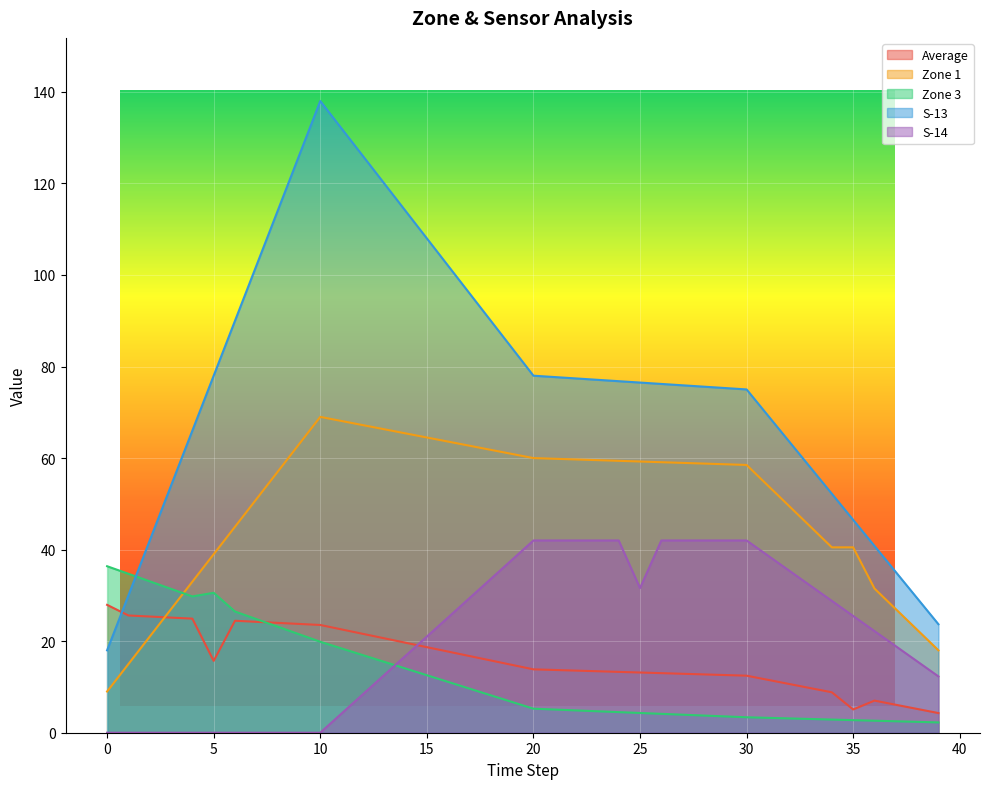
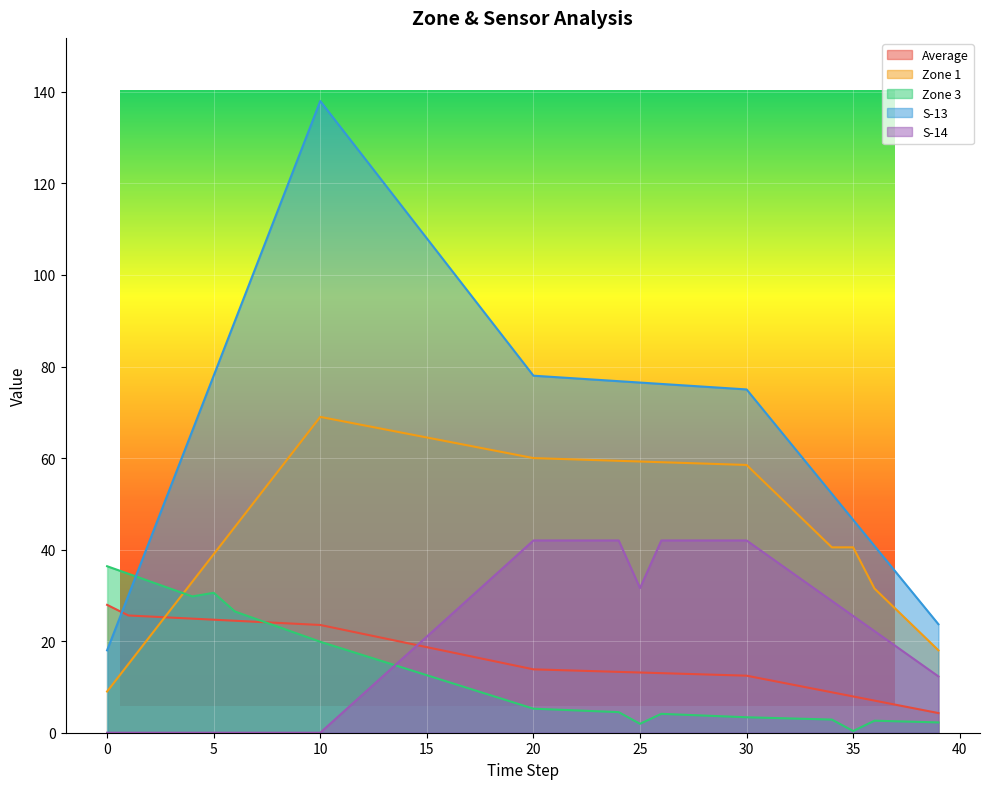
Zone & Sensor Analysis, Average, 5: 16 -> 25
Zone & Sensor Analysis, Zone 3, 25: 4 -> 2
Zone & Sensor Analysis, Average, 35: 5 -> 8
Zone & Sensor Analysis, Zone 3, 35: 3 -> 0
